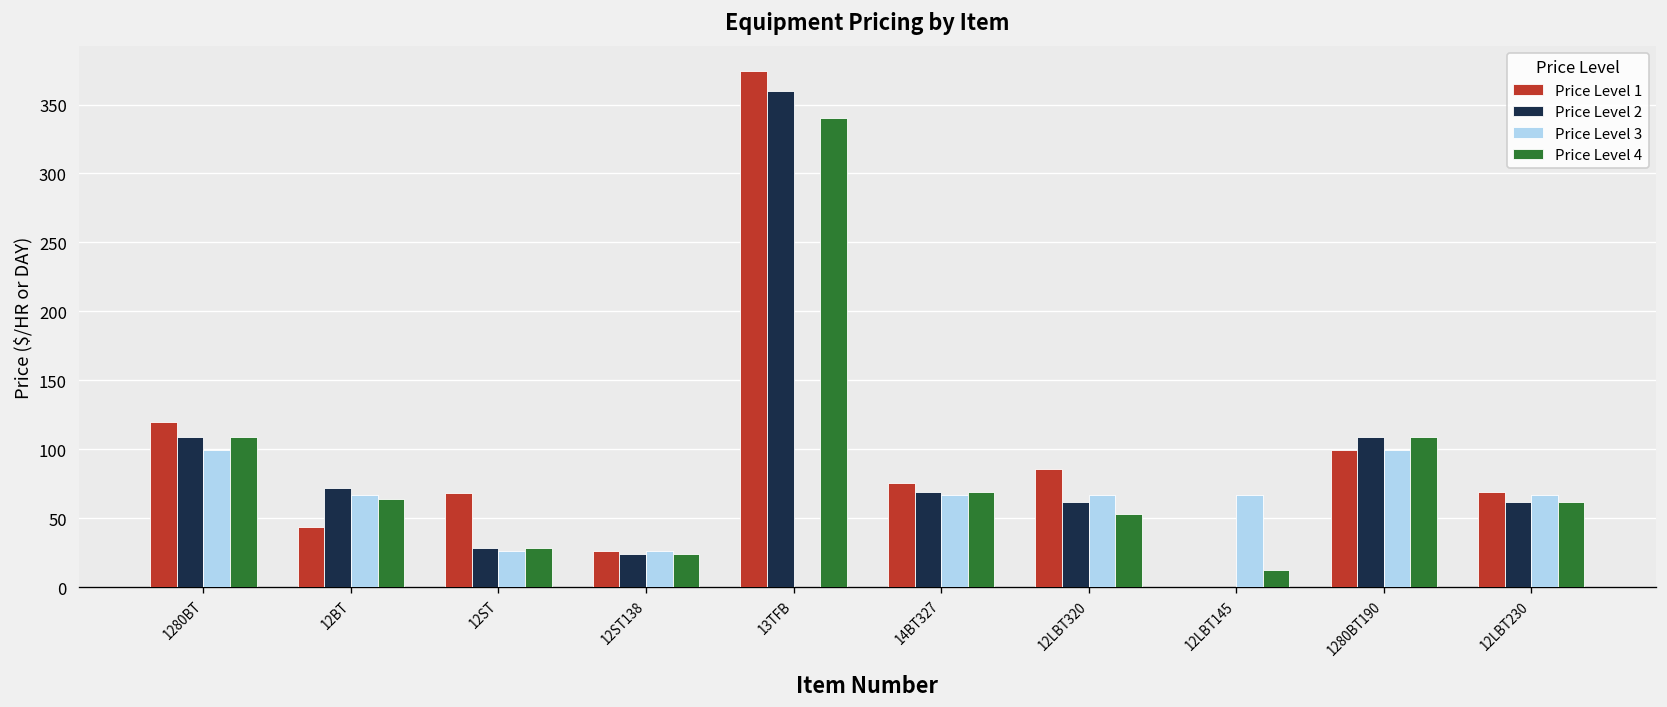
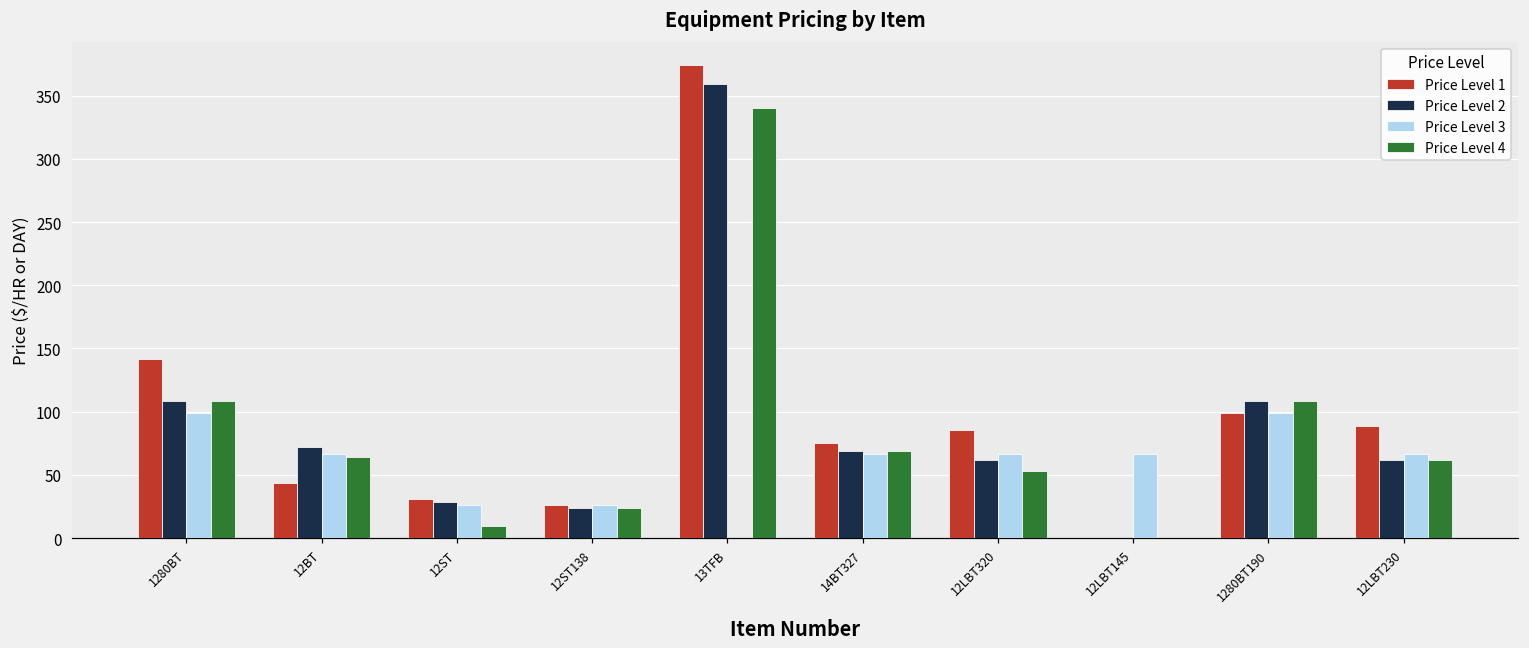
Price Level 1, 1280BT: 119 -> 142
Price Level 1, 12ST: 68 -> 31
Price Level 4, 12ST: 28 -> 10
Price Level 4, 12LBT145: 12 -> 0
Price Level 1, 12LBT230: 69 -> 88
